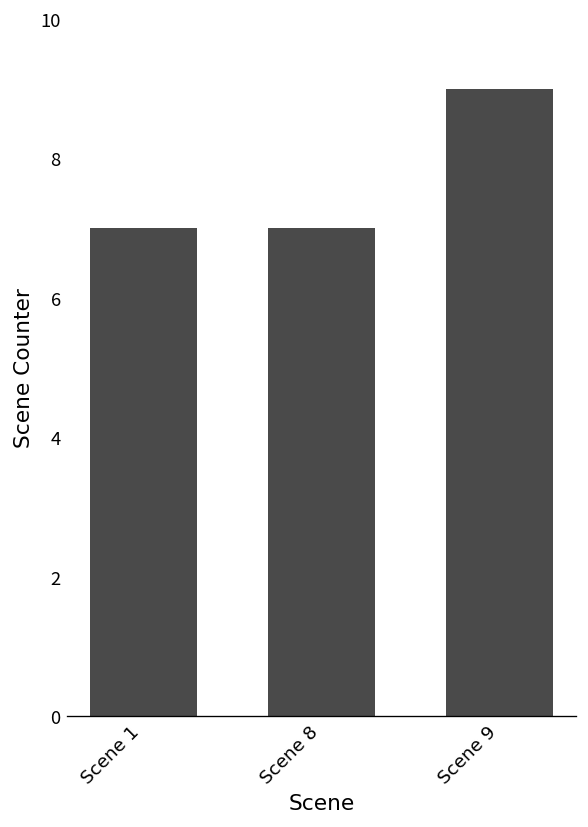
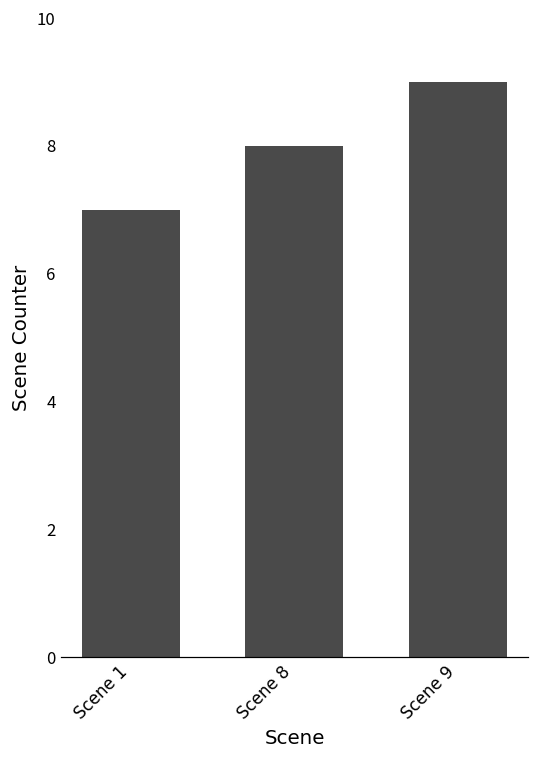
Scene 8: 7 -> 8
